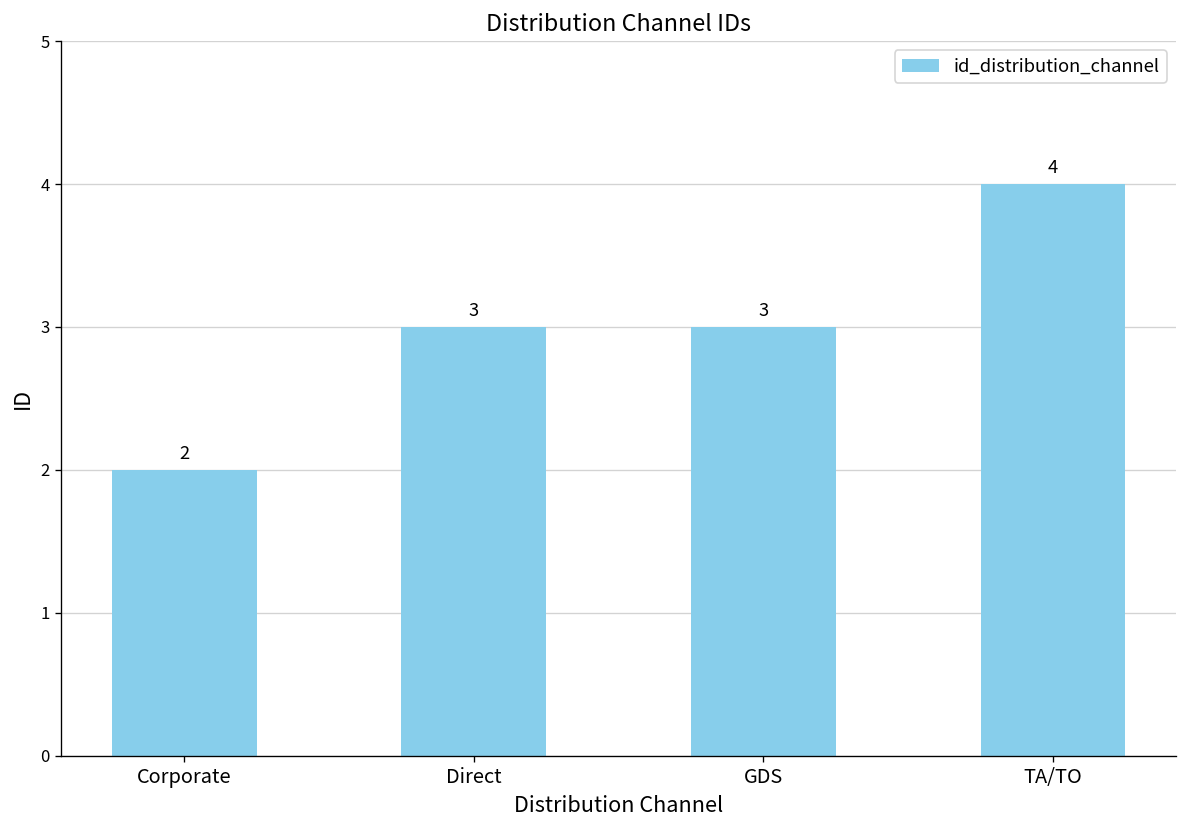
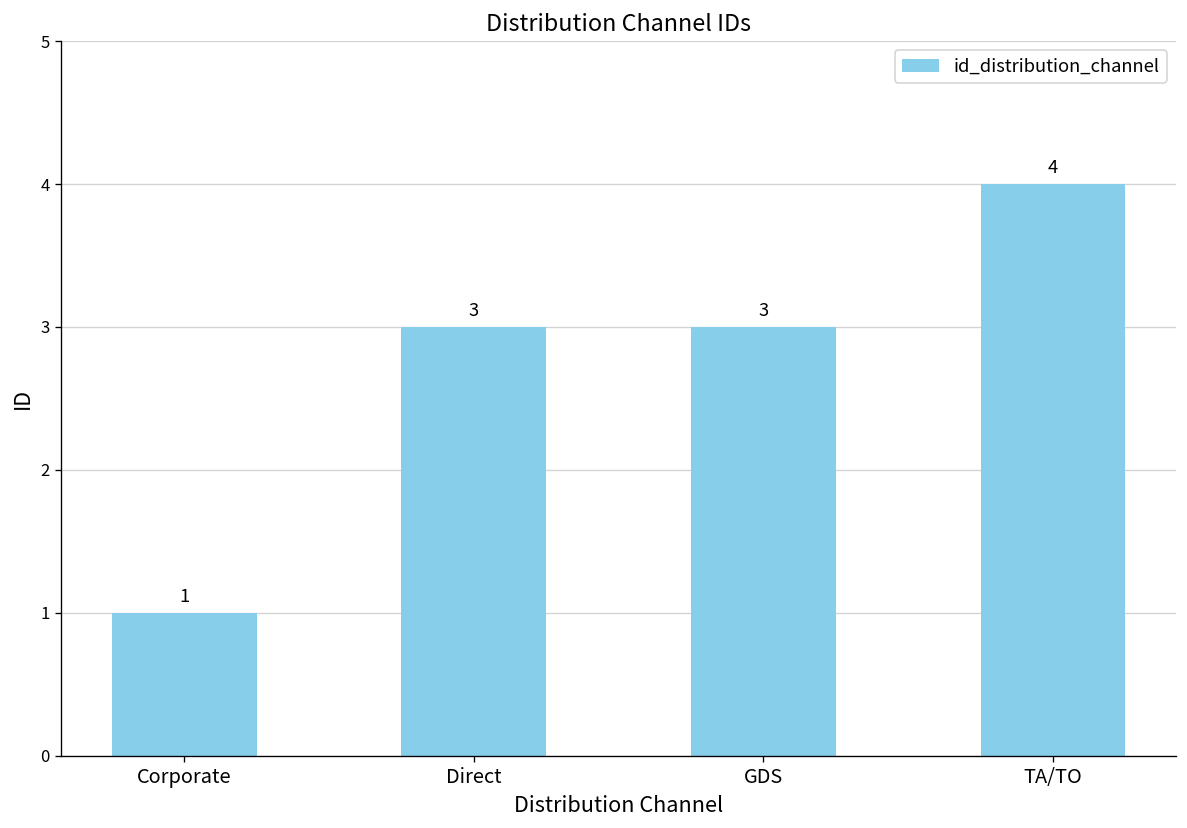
Corporate: 2 -> 1
